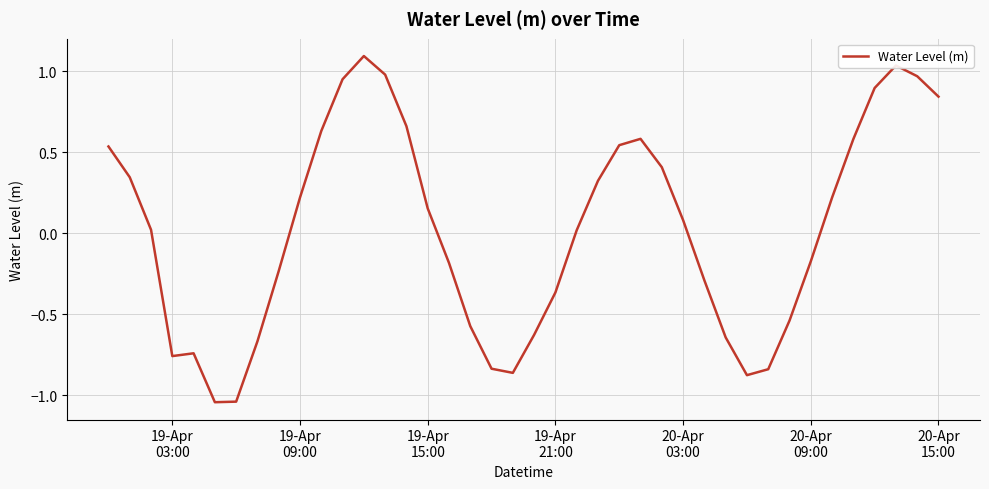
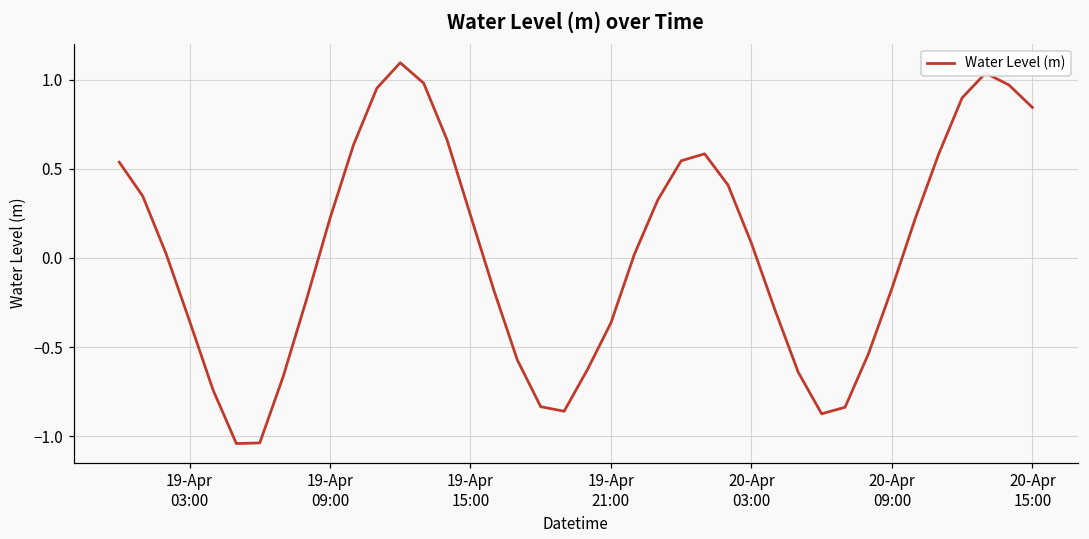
19-Apr 03:00: -0.76 -> -0.35
19-Apr 15:00: 0.15 -> 0.24
